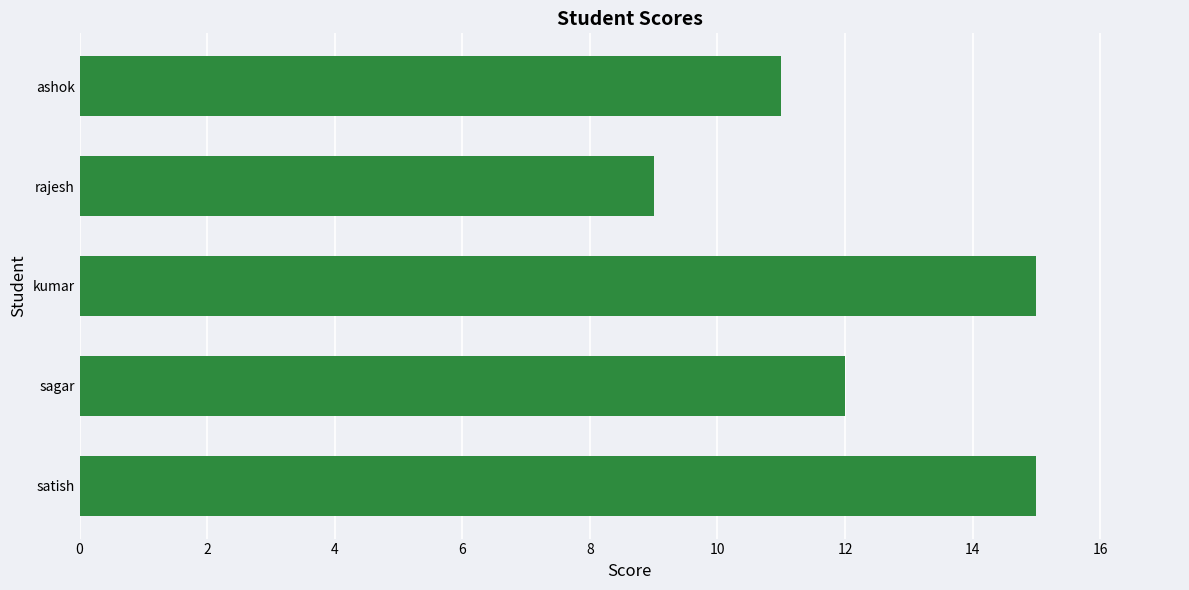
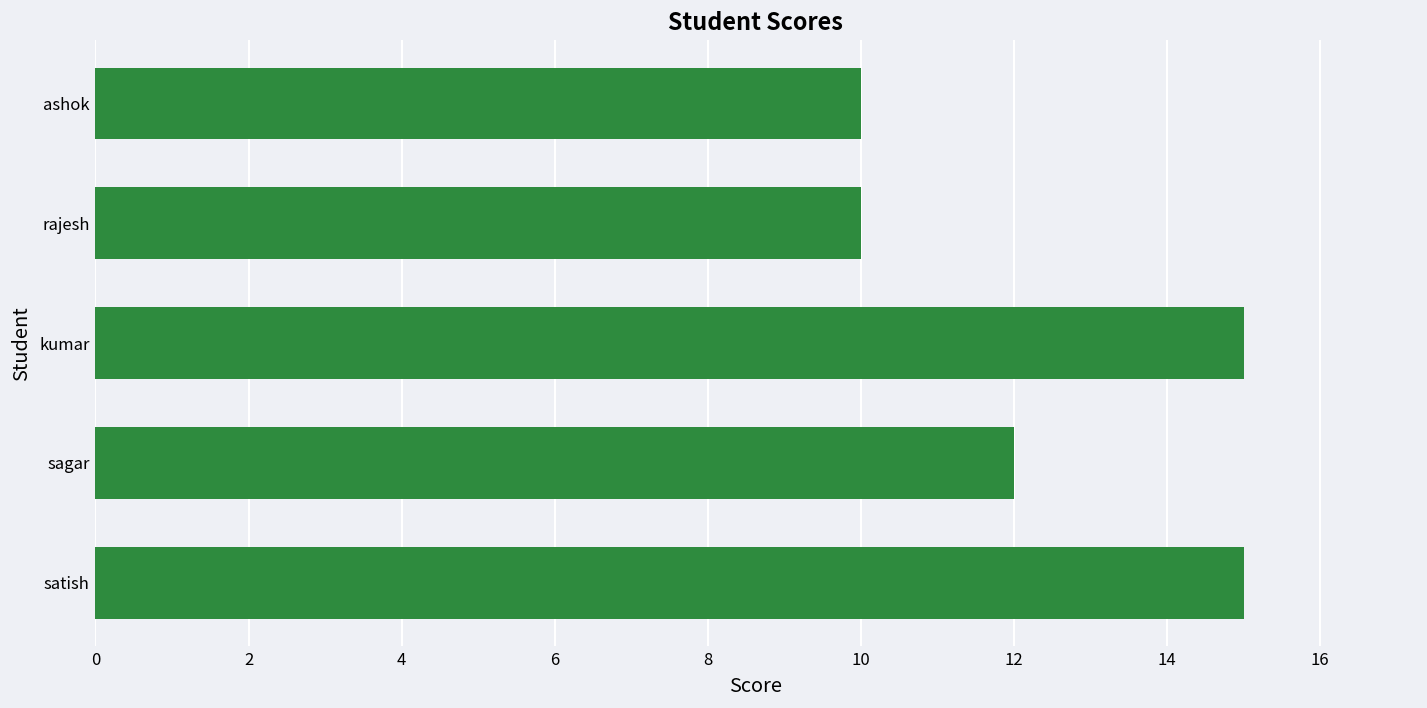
ashok: 11 -> 10
rajesh: 9 -> 10
